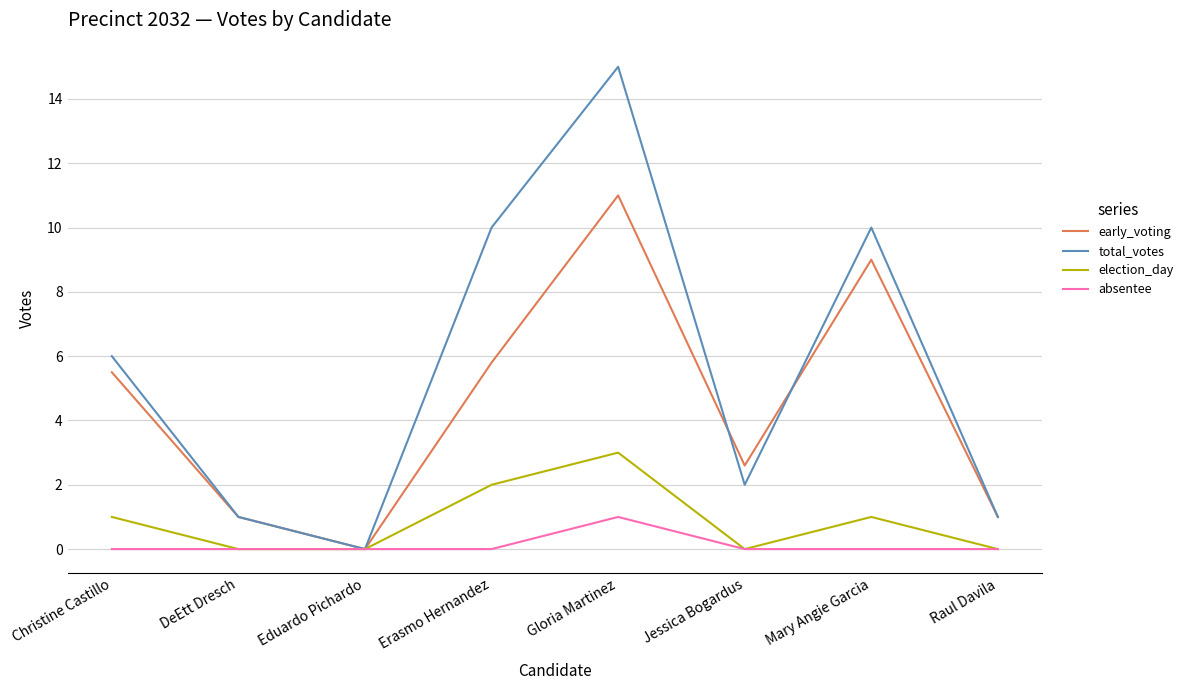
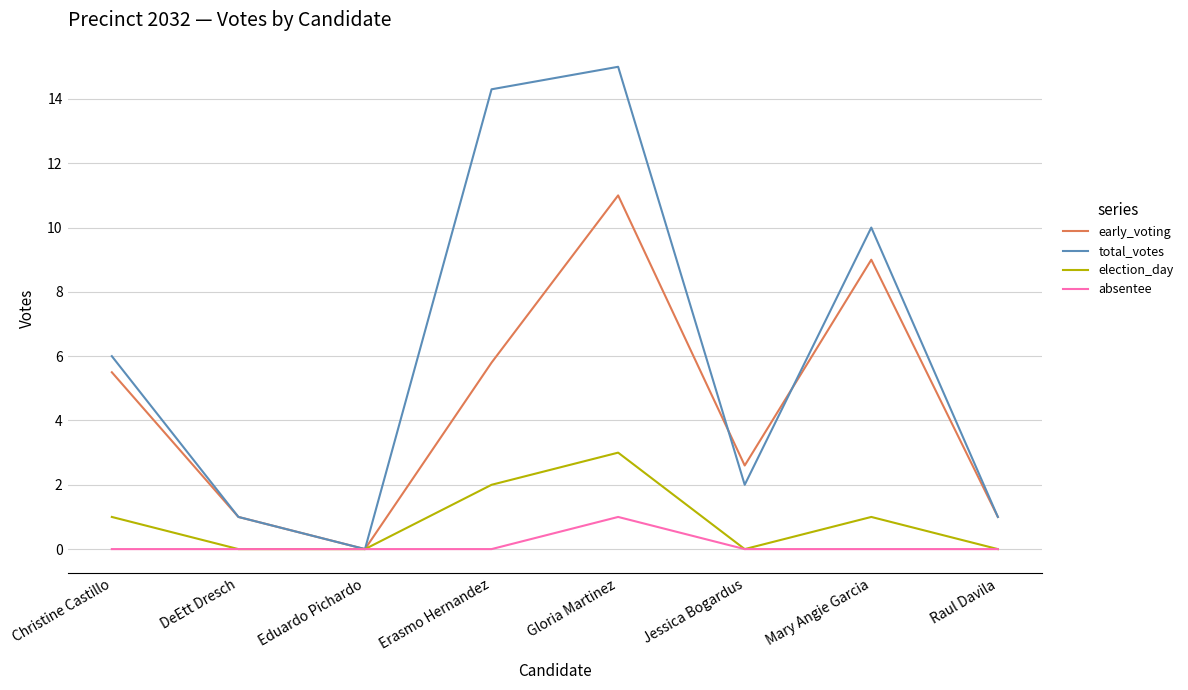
total_votes, Erasmo Hernandez: 10.0 -> 14.3
